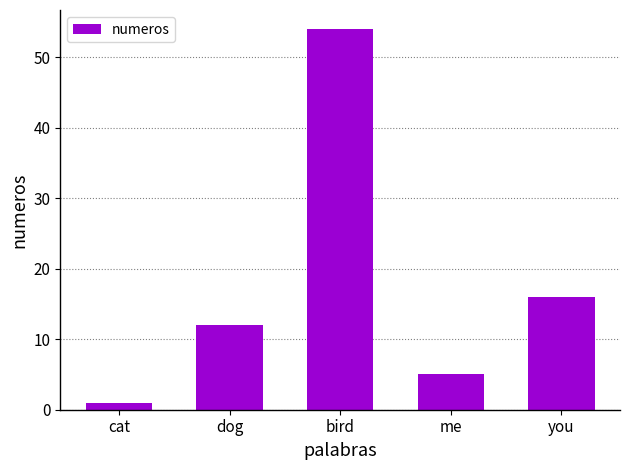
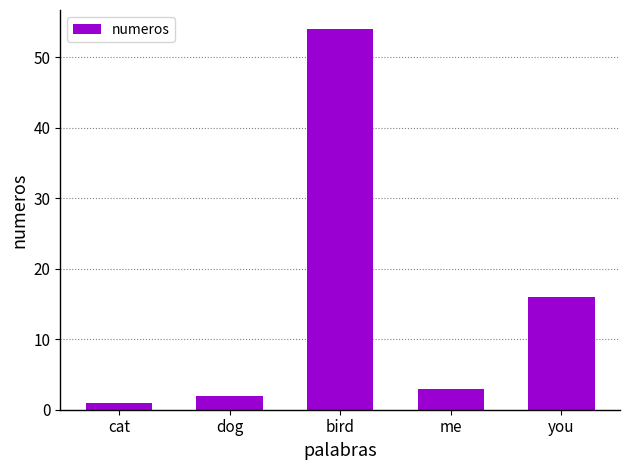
dog: 12 -> 2
me: 5 -> 3
